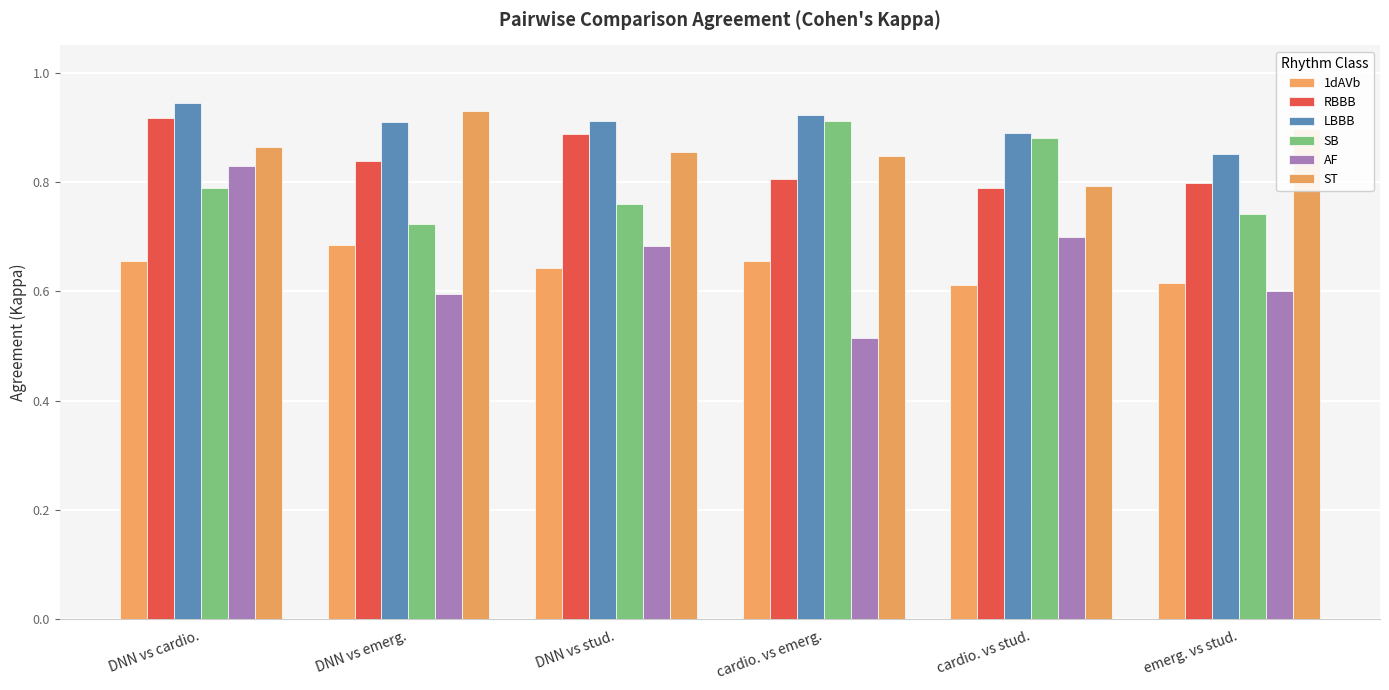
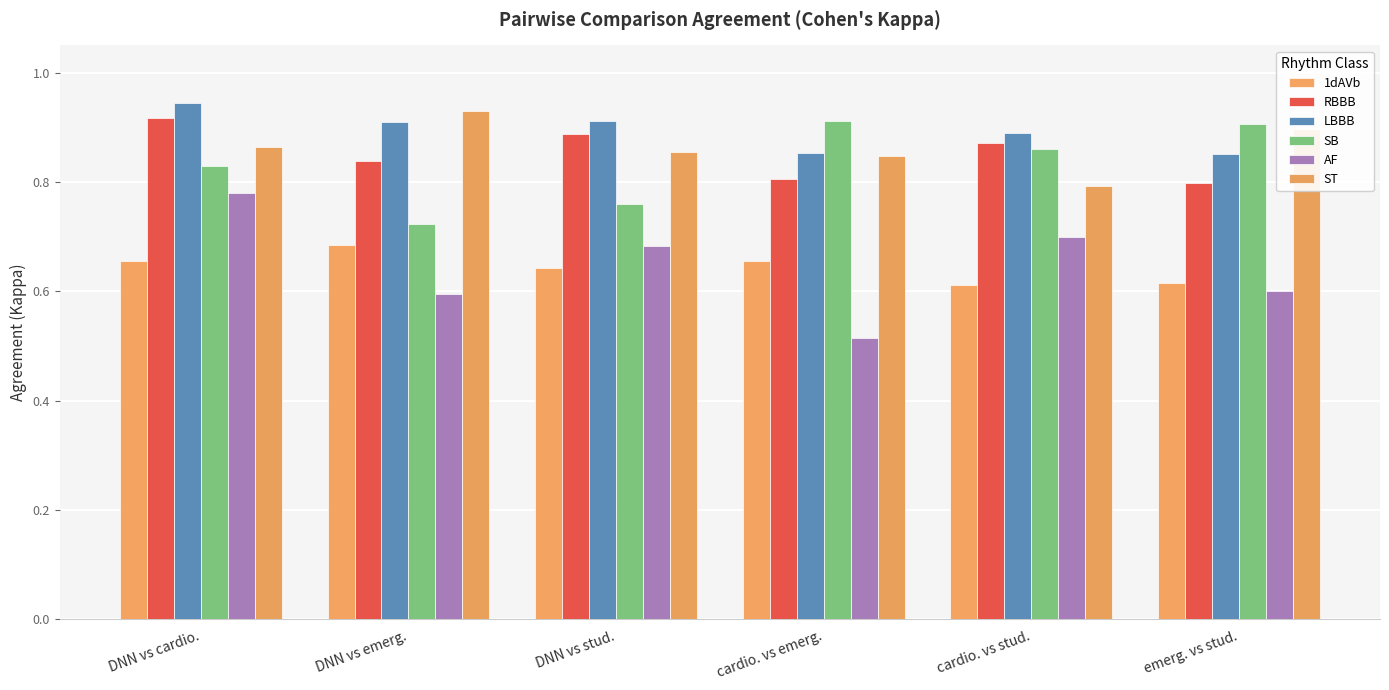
SB, DNN vs cardio.: 0.79 -> 0.83
AF, DNN vs cardio.: 0.83 -> 0.78
LBBB, cardio. vs emerg.: 0.92 -> 0.85
RBBB, cardio. vs stud.: 0.79 -> 0.87
SB, cardio. vs stud.: 0.88 -> 0.86
SB, emerg. vs stud.: 0.74 -> 0.91
